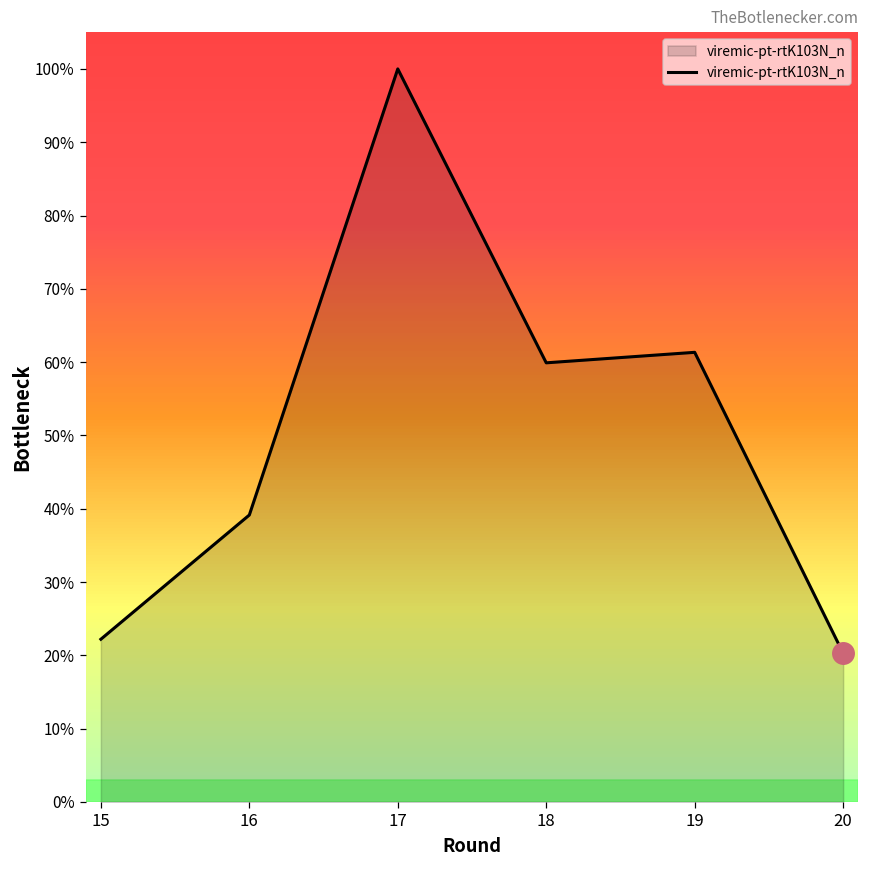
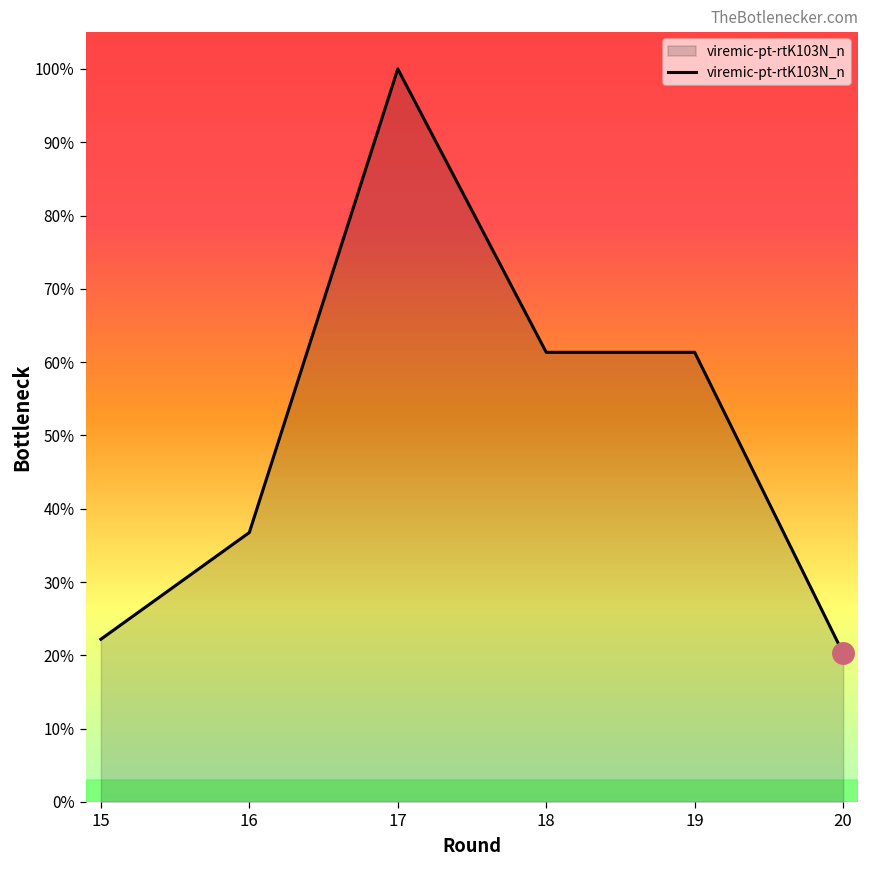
viremic-pt-rtK103N_n, 16: 39% -> 37%
viremic-pt-rtK103N_n, 18: 60% -> 61%
